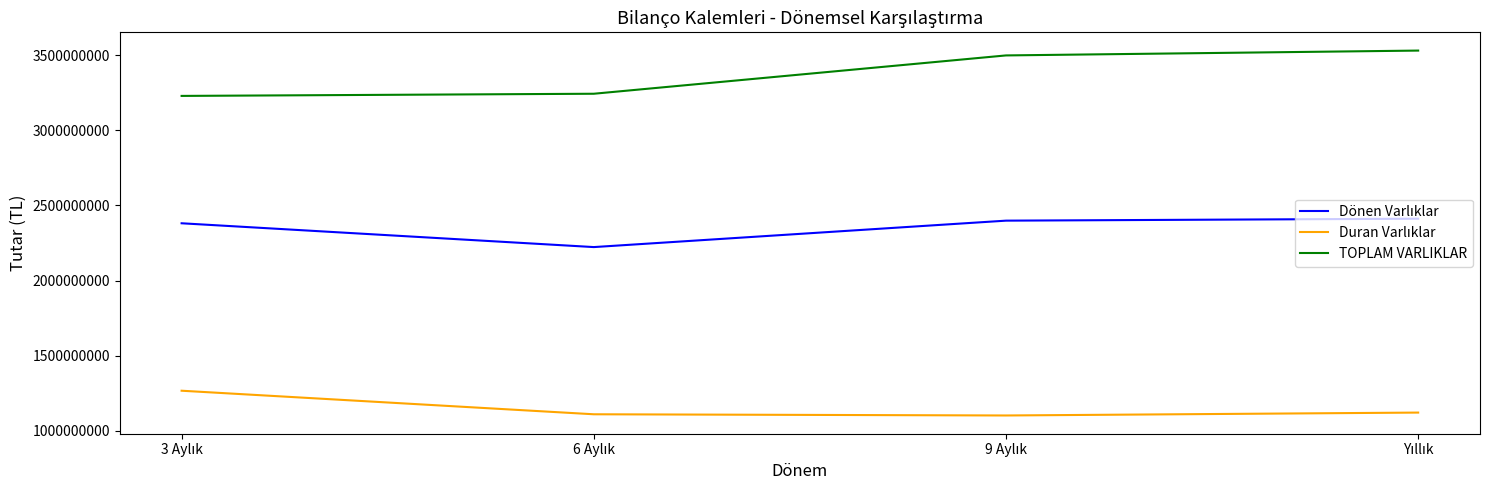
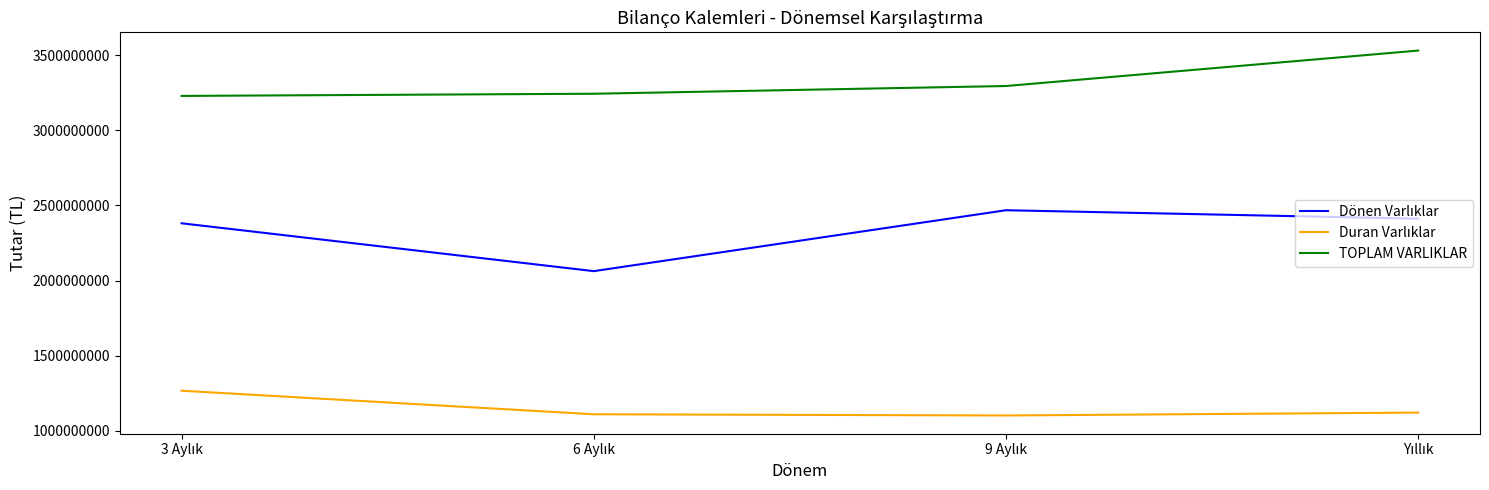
Dönen Varlıklar, 6 Aylık: 2220000000 -> 2060000000
Dönen Varlıklar, 9 Aylık: 2400000000 -> 2470000000
TOPLAM VARLIKLAR, 9 Aylık: 3500000000 -> 3300000000
